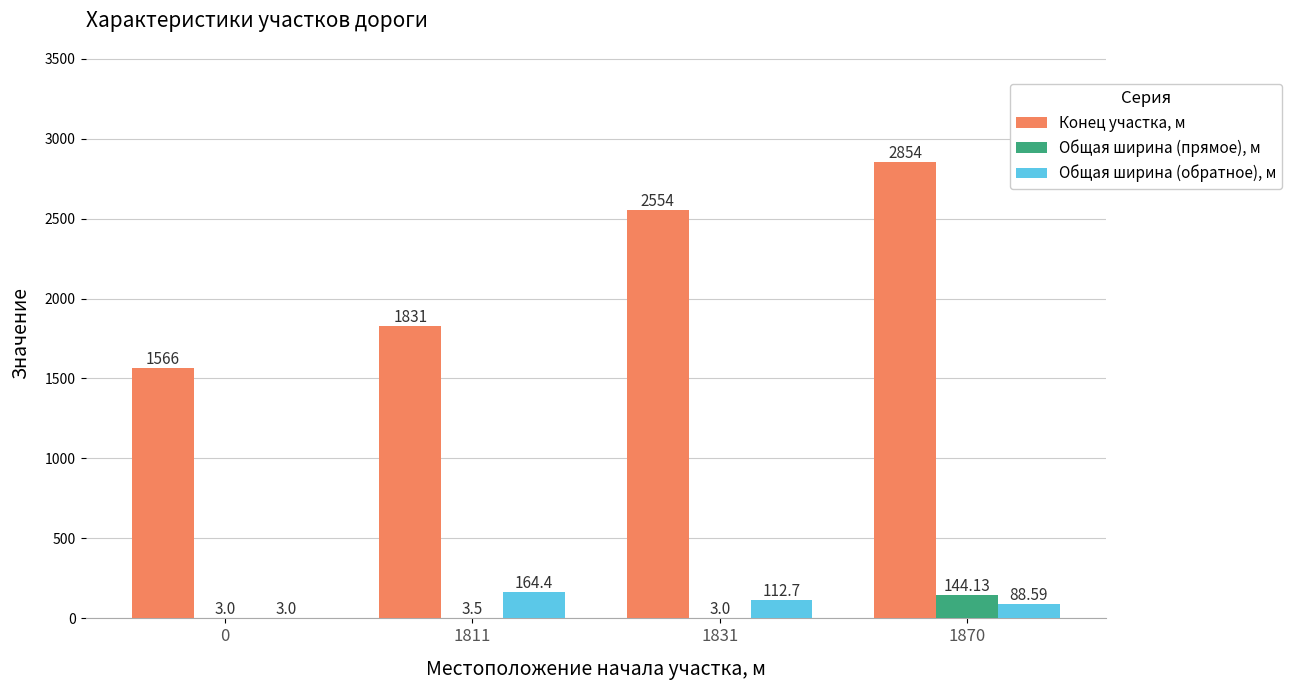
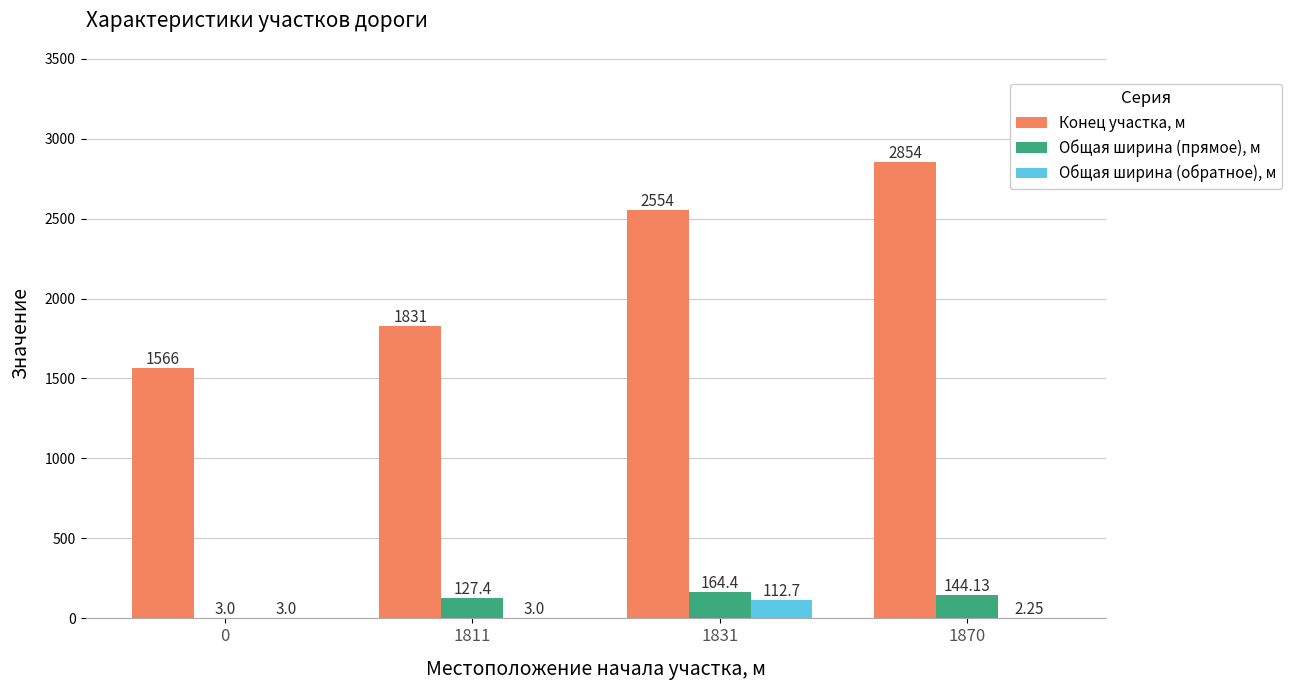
Общая ширина (прямое), м, 1811: 3.5 -> 127.4
Общая ширина (обратное), м, 1811: 164.4 -> 3.0
Общая ширина (прямое), м, 1831: 3.0 -> 164.4
Общая ширина (обратное), м, 1870: 88.59 -> 2.25
